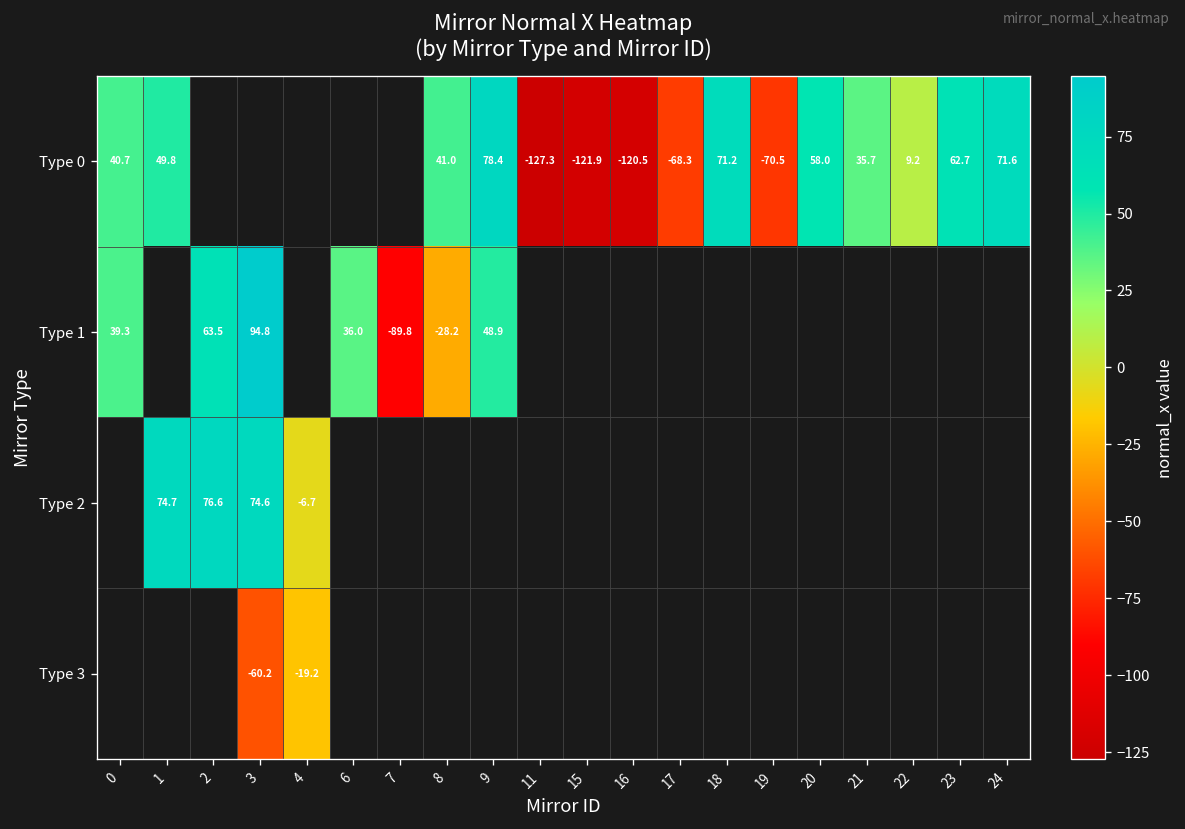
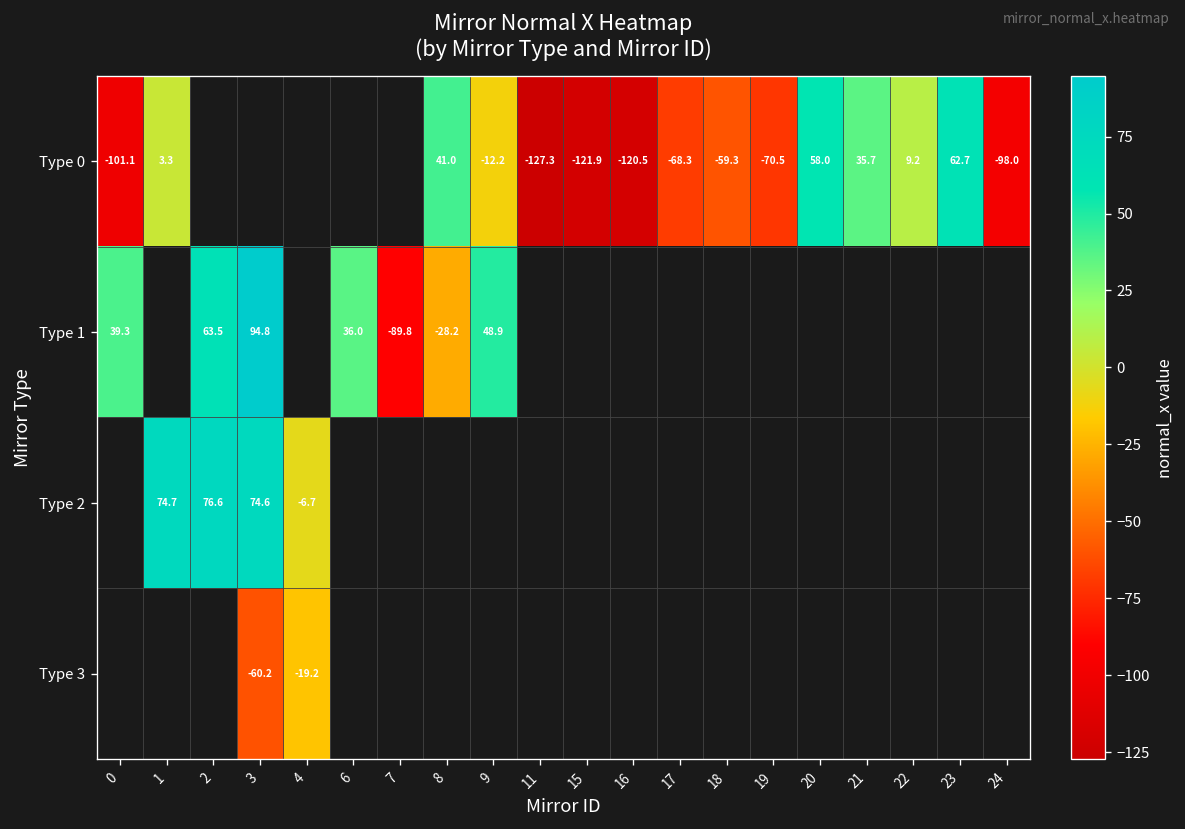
Type 0, 0: 40.7 -> -101.1
Type 0, 1: 49.8 -> 3.3
Type 0, 9: 78.4 -> -12.2
Type 0, 18: 71.2 -> -59.3
Type 0, 24: 71.6 -> -98.0
